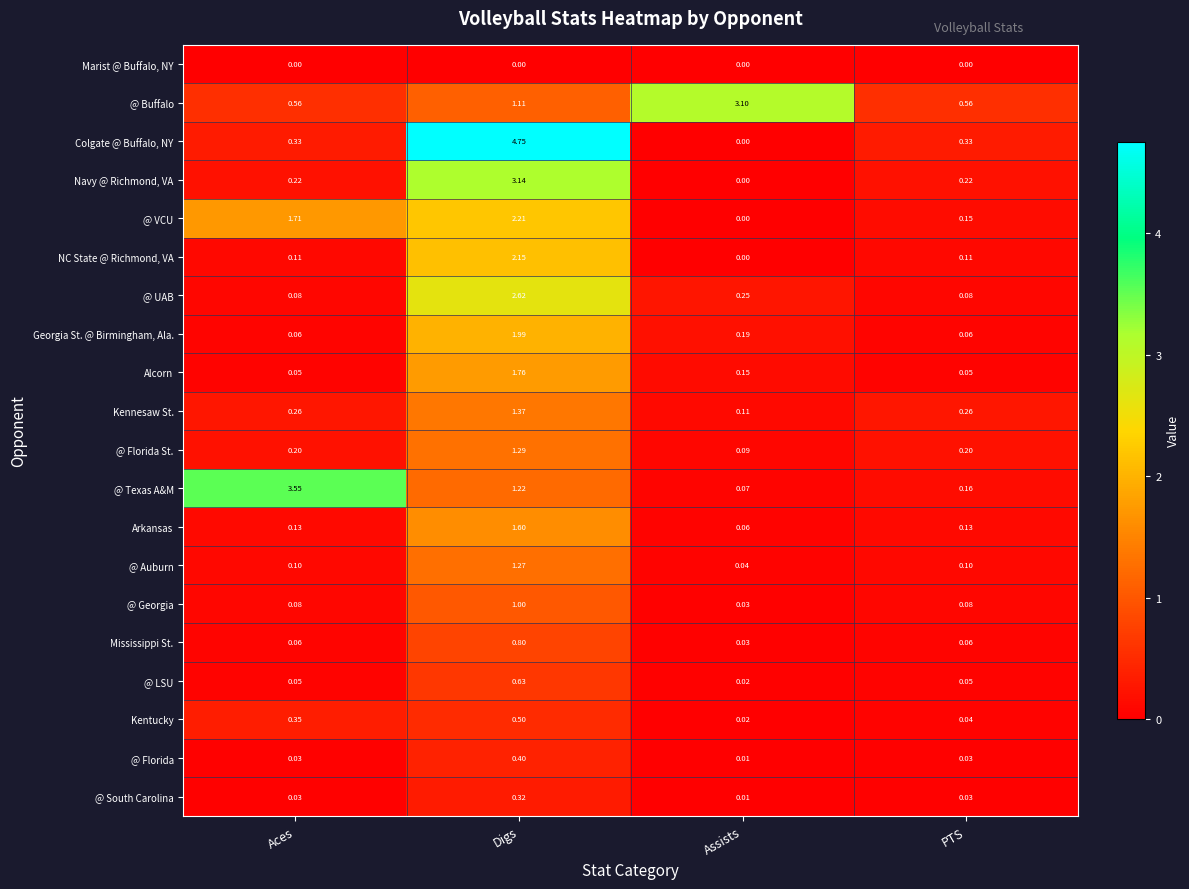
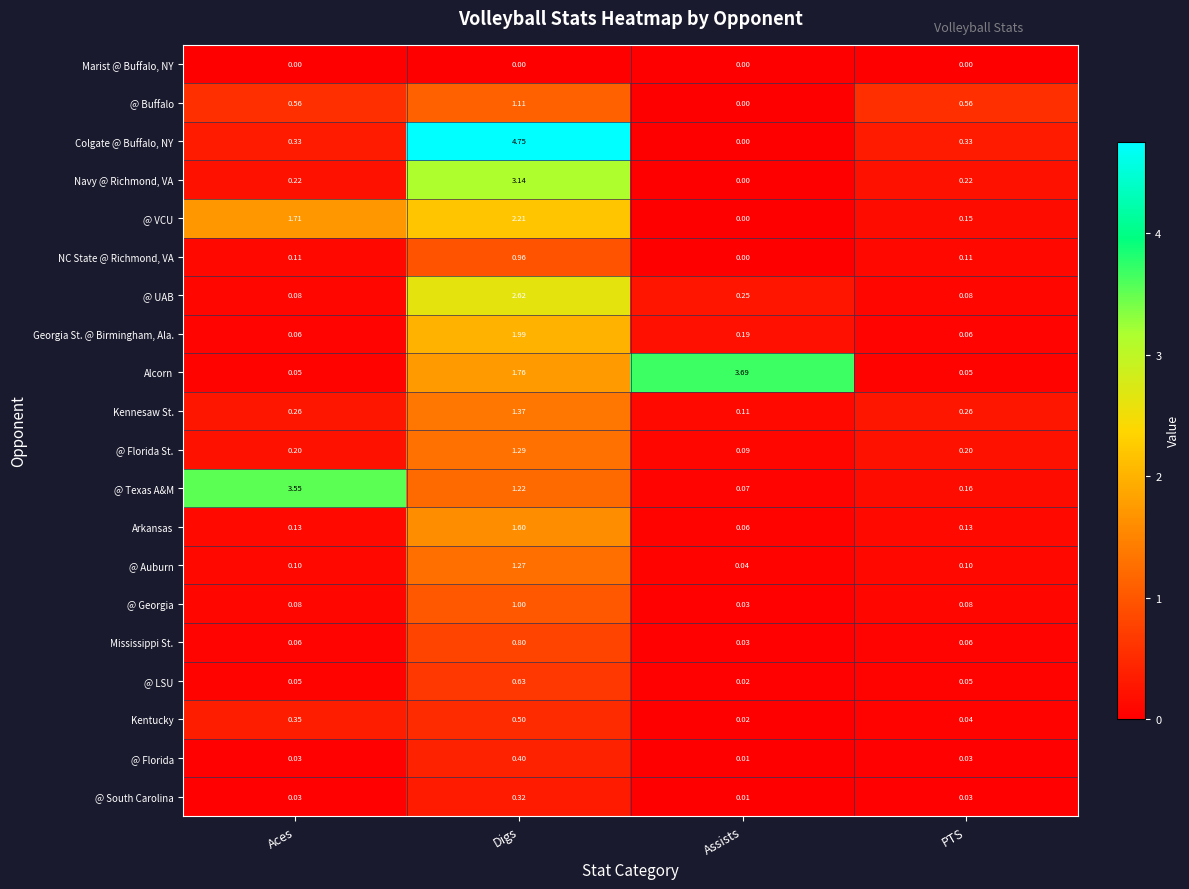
@ Buffalo, Assists: 3.10 -> 0.00
NC State @ Richmond, VA, Digs: 2.15 -> 0.96
Alcorn, Assists: 0.15 -> 3.69
